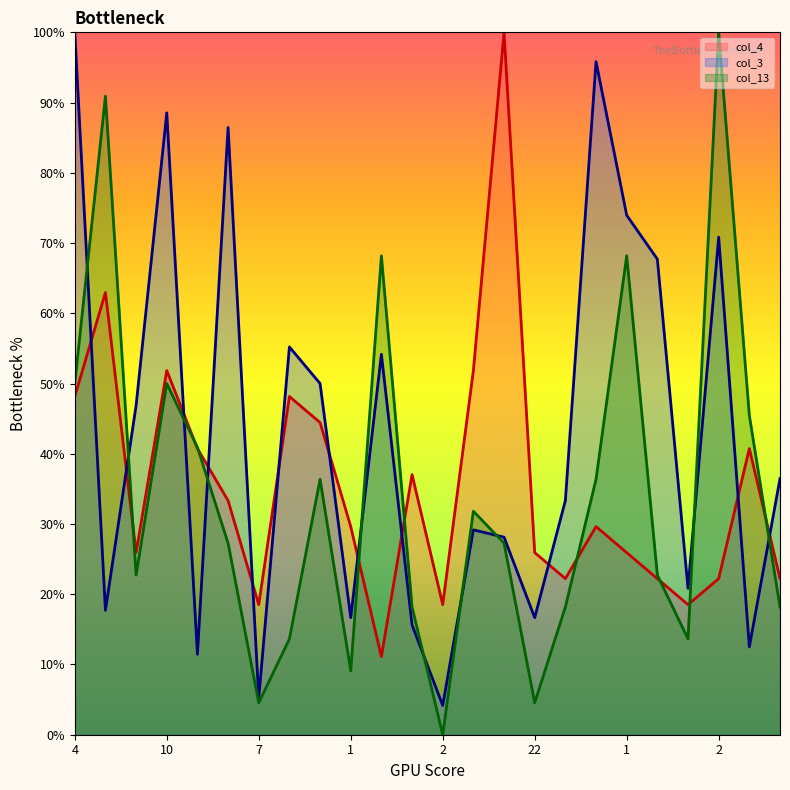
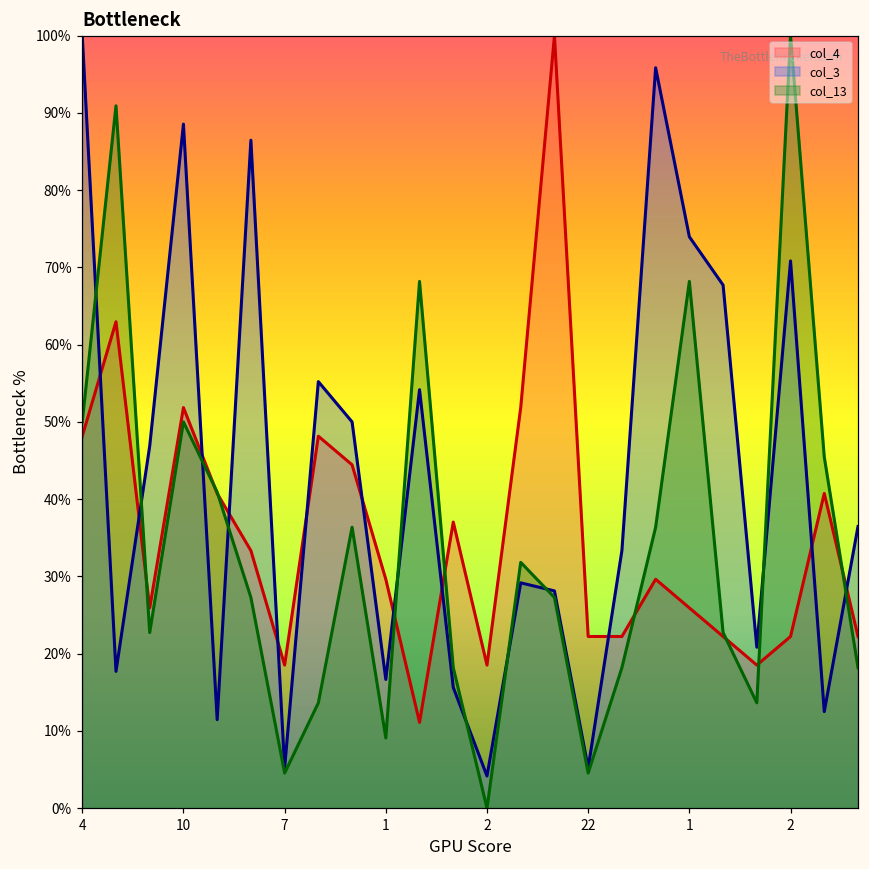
col_4, 22: 26% -> 22%
col_3, 22: 17% -> 5%
